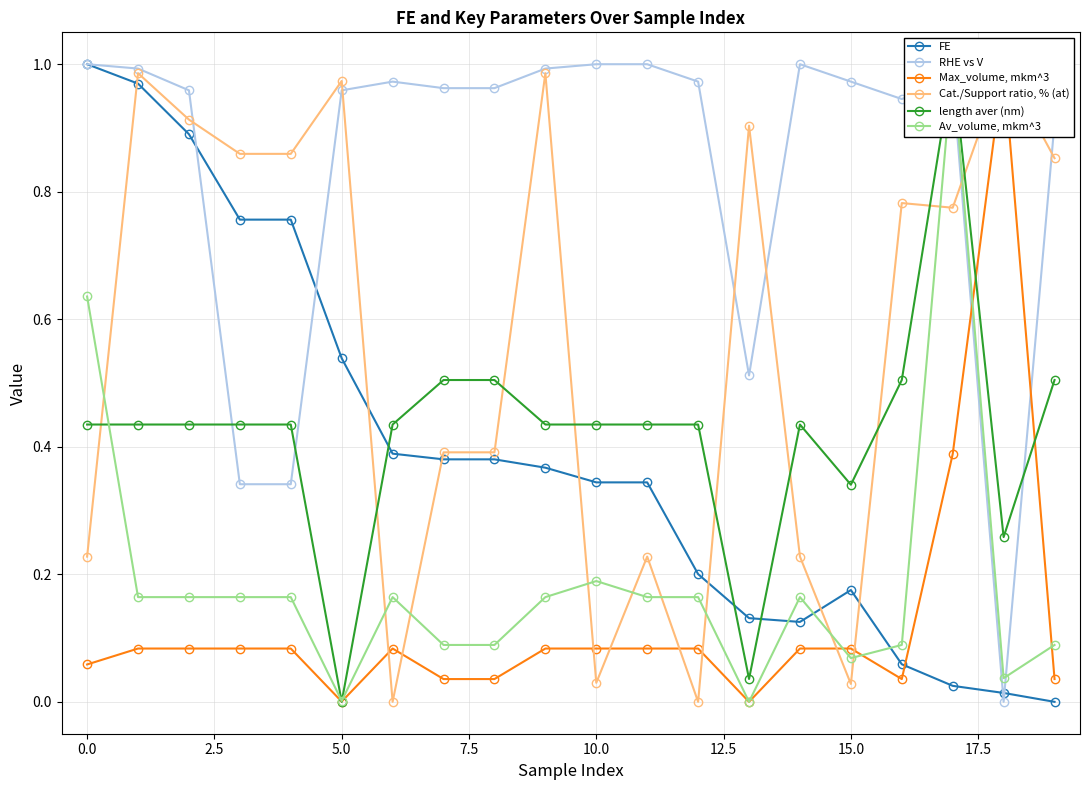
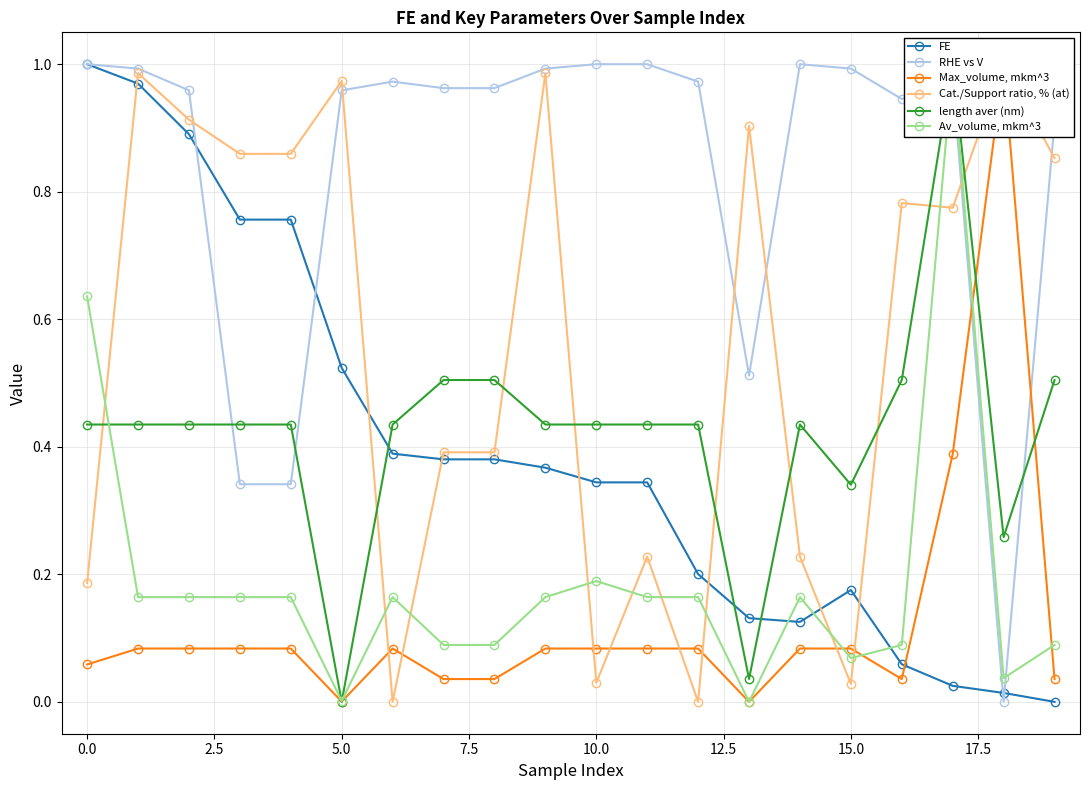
Cat./Support ratio, % (at), 0.0: 0.23 -> 0.19
FE, 5.0: 0.54 -> 0.52
RHE vs V, 15.0: 0.97 -> 0.99
